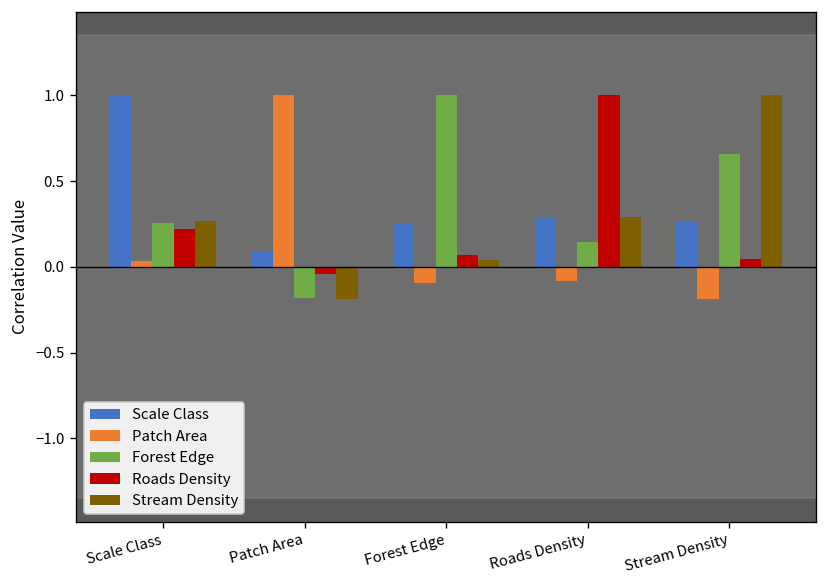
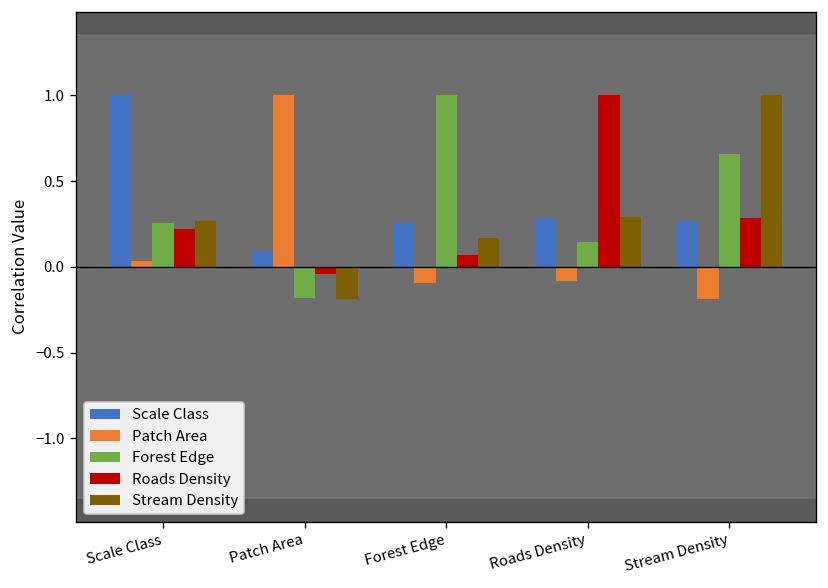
Stream Density, Forest Edge: 0.04 -> 0.17
Roads Density, Stream Density: 0.05 -> 0.28
